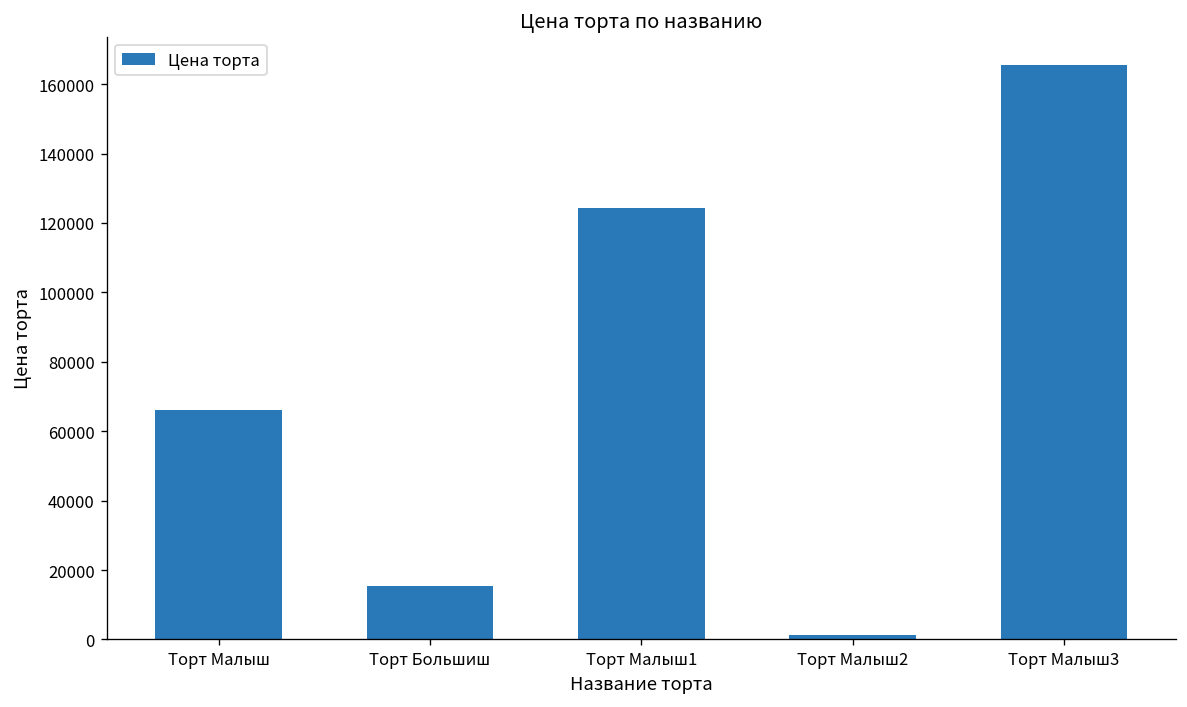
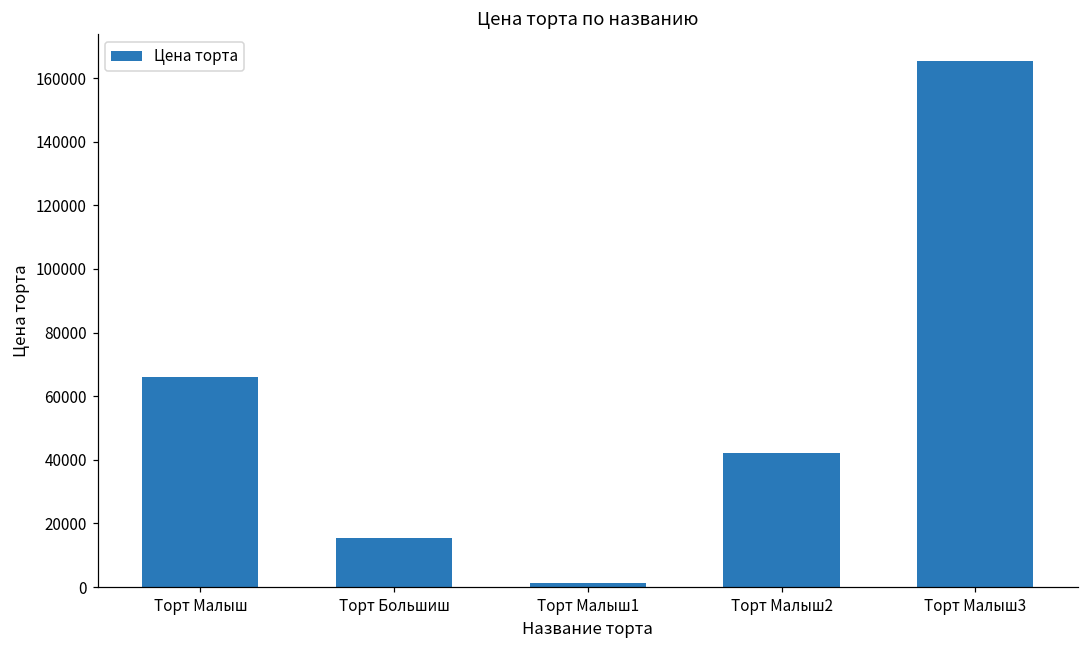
Торт Малыш1: 124000 -> 1000
Торт Малыш2: 1000 -> 42000
